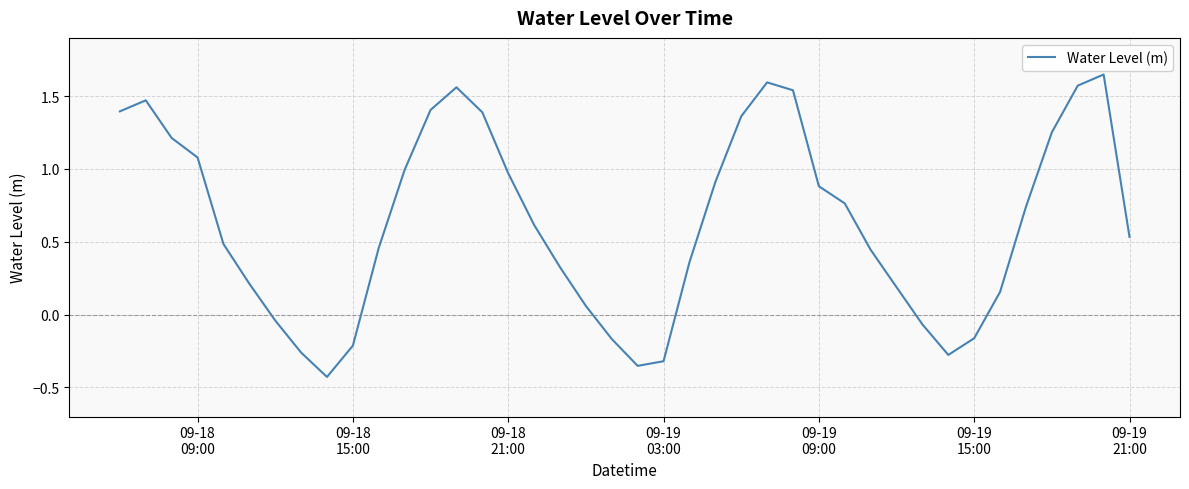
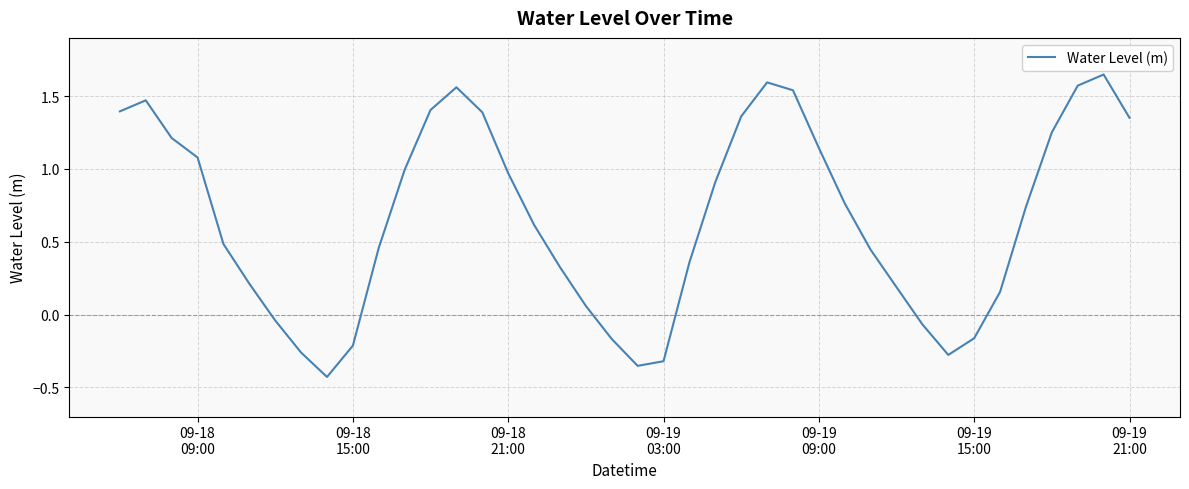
09-19 09:00: 0.88 -> 1.14
09-19 21:00: 0.53 -> 1.35
